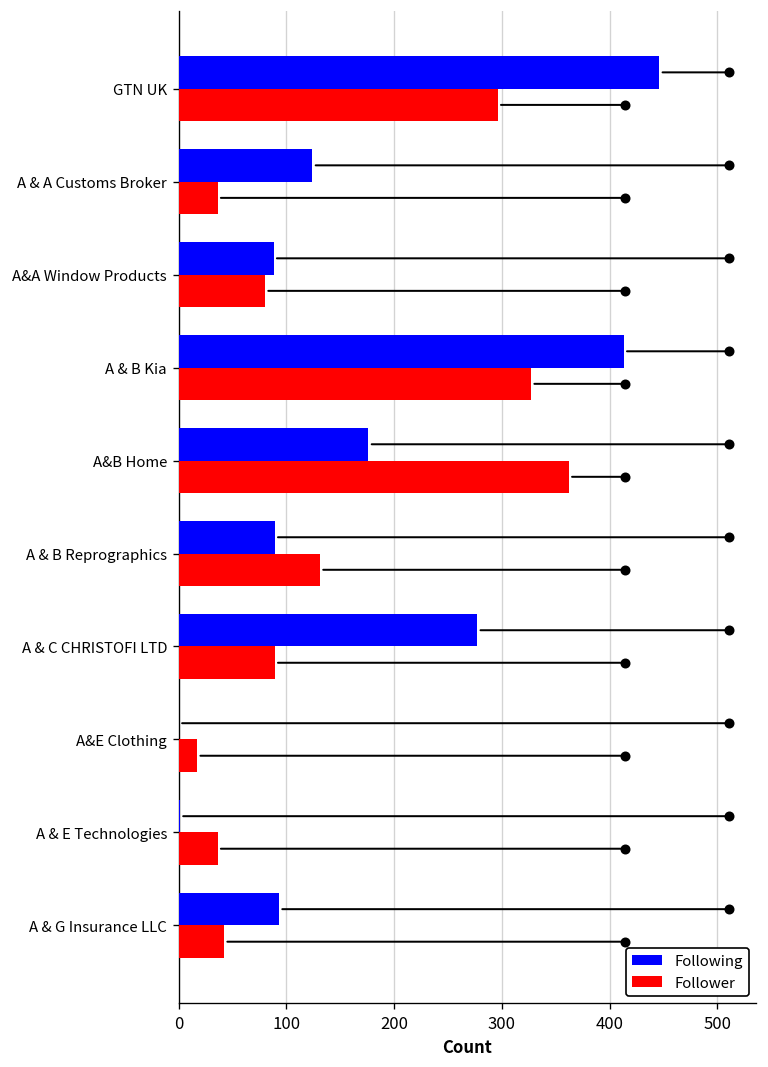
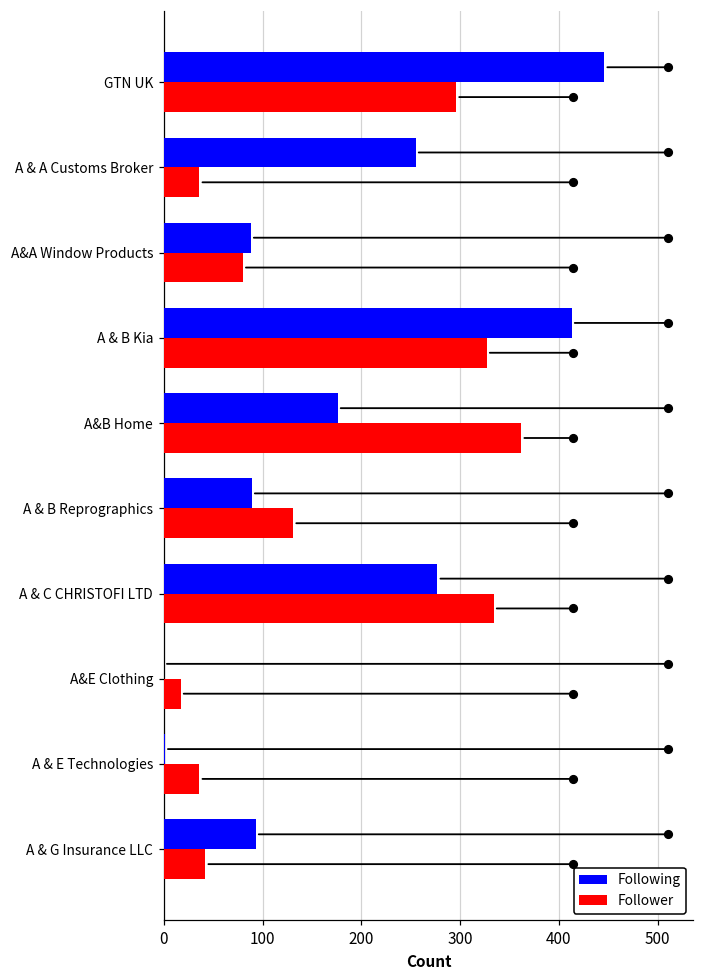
Following, A & A Customs Broker: 120 -> 260
Follower, A & C CHRISTOFI LTD: 90 -> 330
